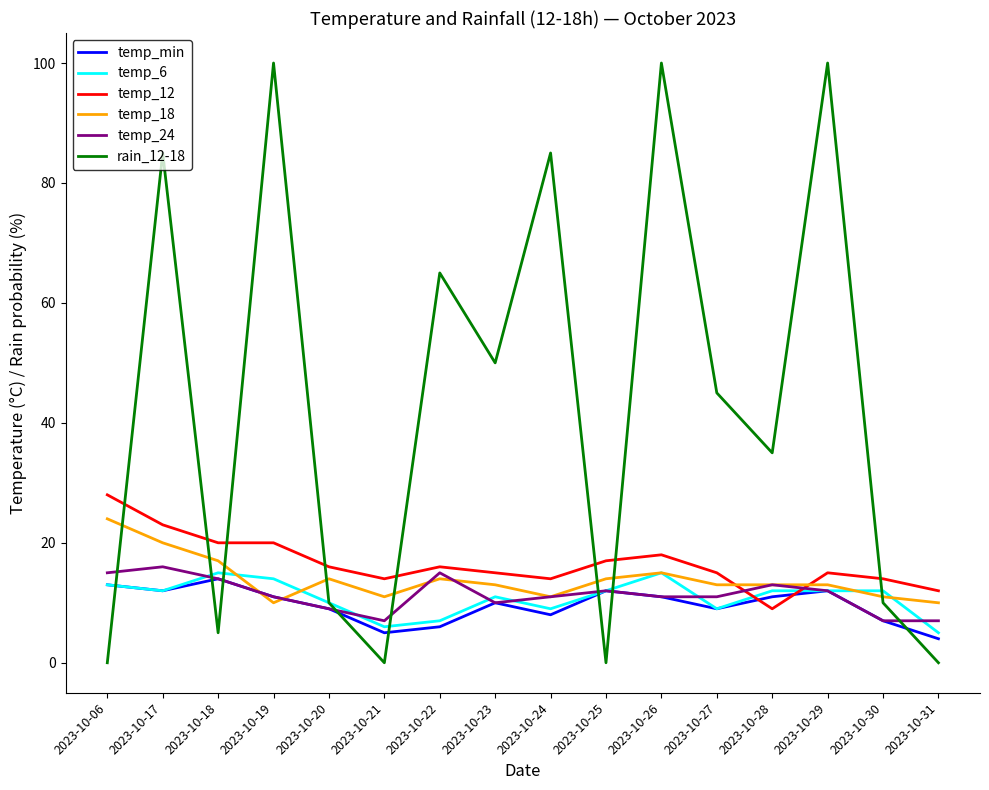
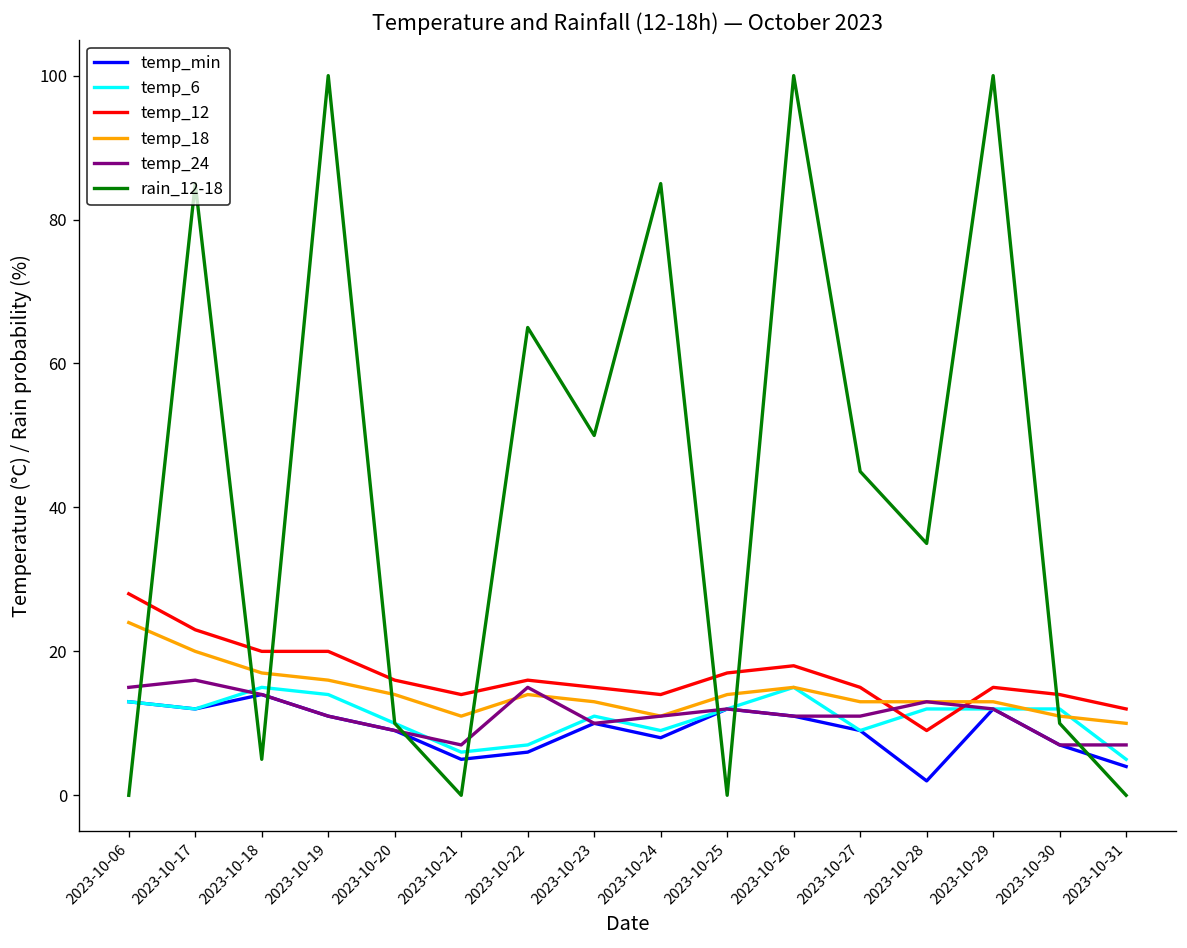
temp_18, 2023-10-19: 10 -> 16
temp_min, 2023-10-28: 11 -> 2
